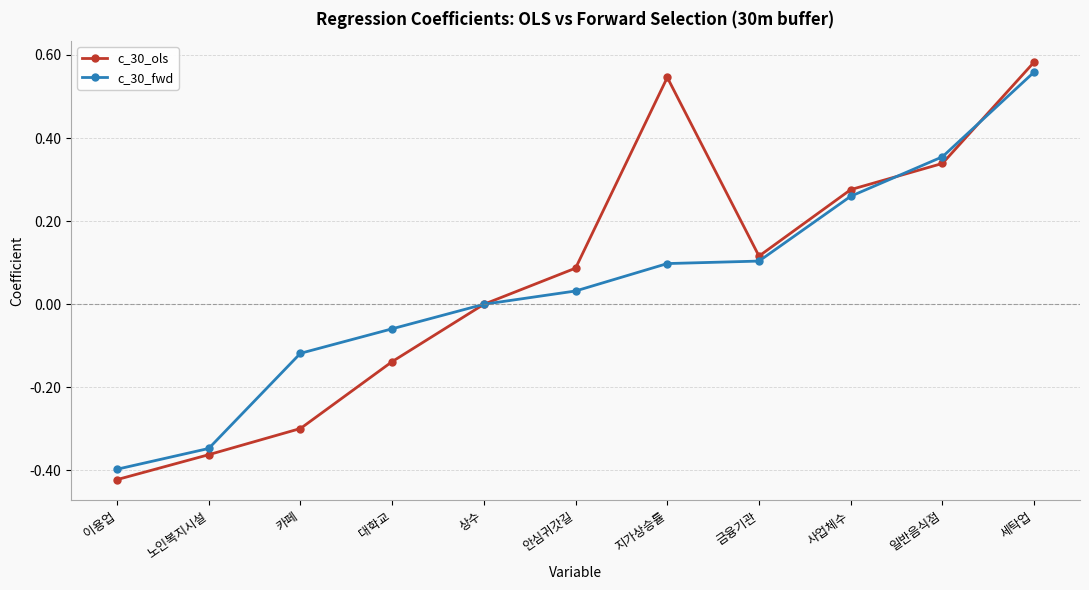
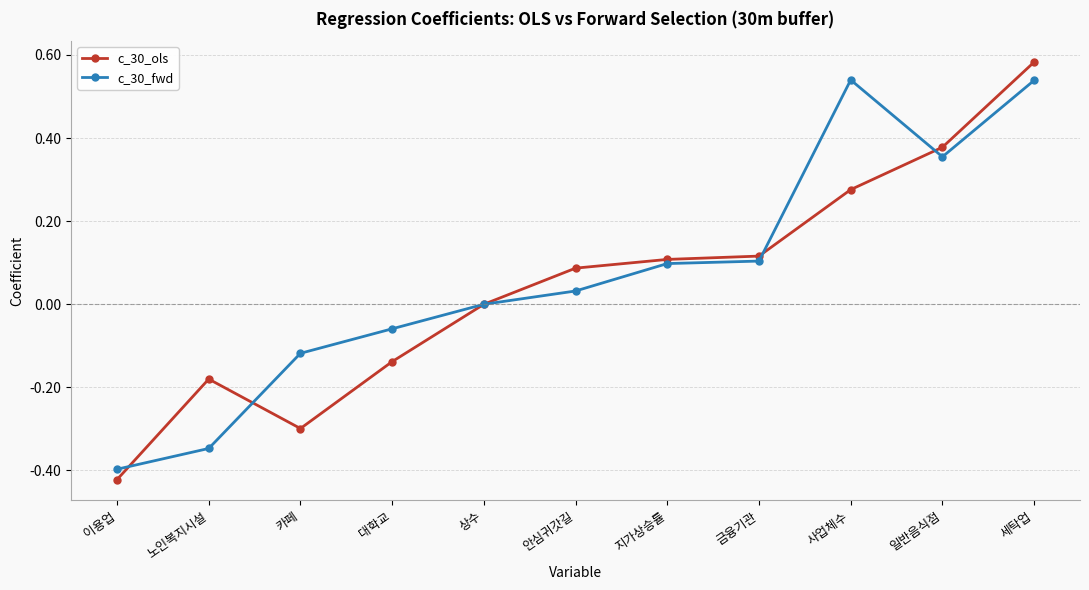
c_30_ols, 노인복지시설: -0.36 -> -0.18
c_30_ols, 지가상승률: 0.55 -> 0.11
c_30_fwd, 사업체수: 0.26 -> 0.54
c_30_ols, 일반음식점: 0.34 -> 0.38
c_30_fwd, 세탁업: 0.56 -> 0.54
